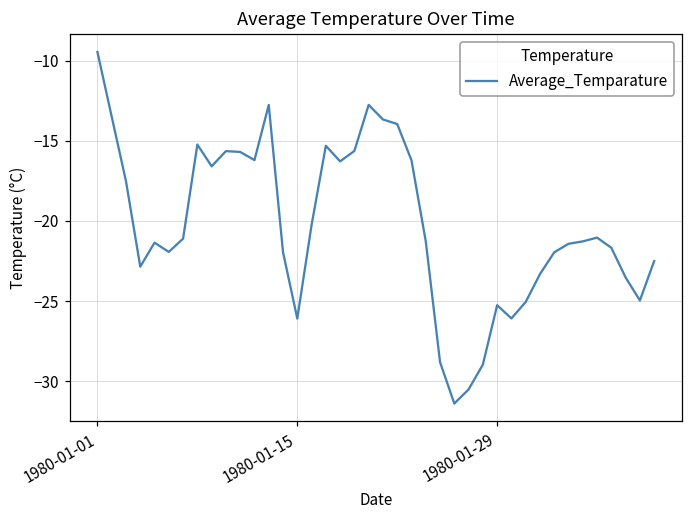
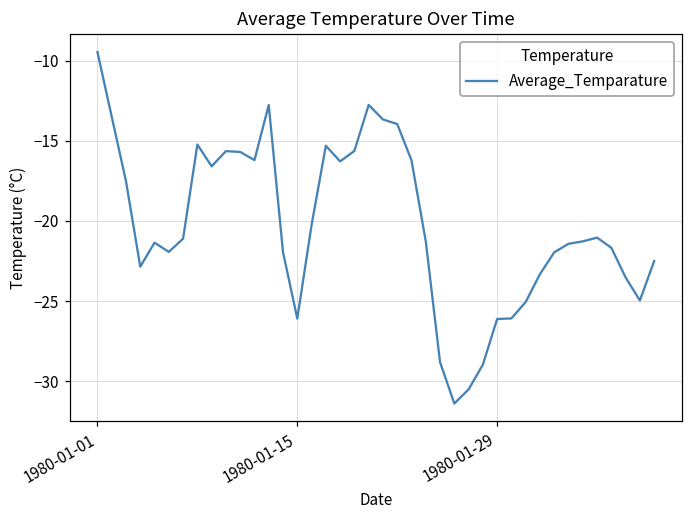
1980-01-29: -25.2 -> -26.1
